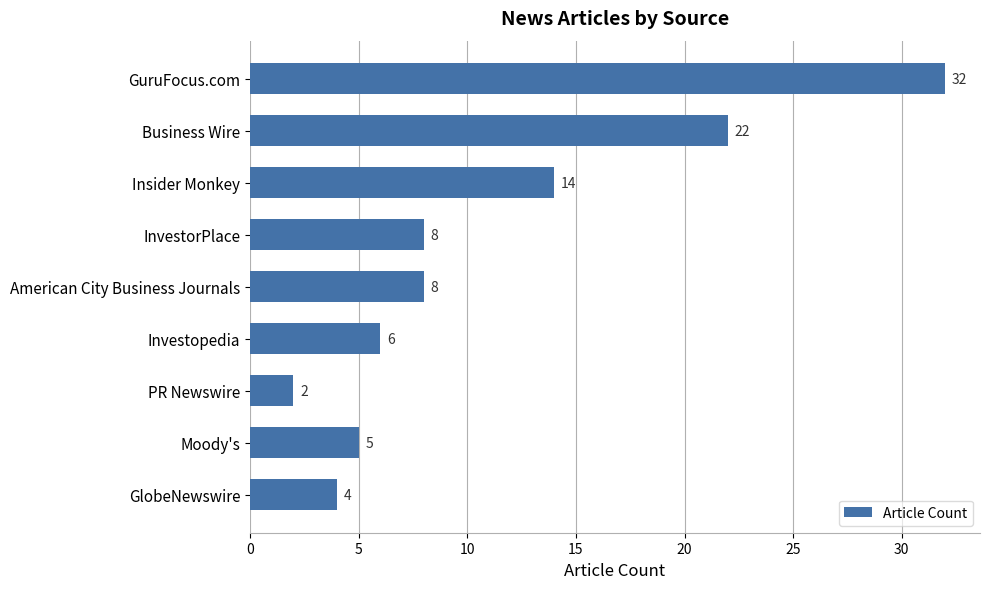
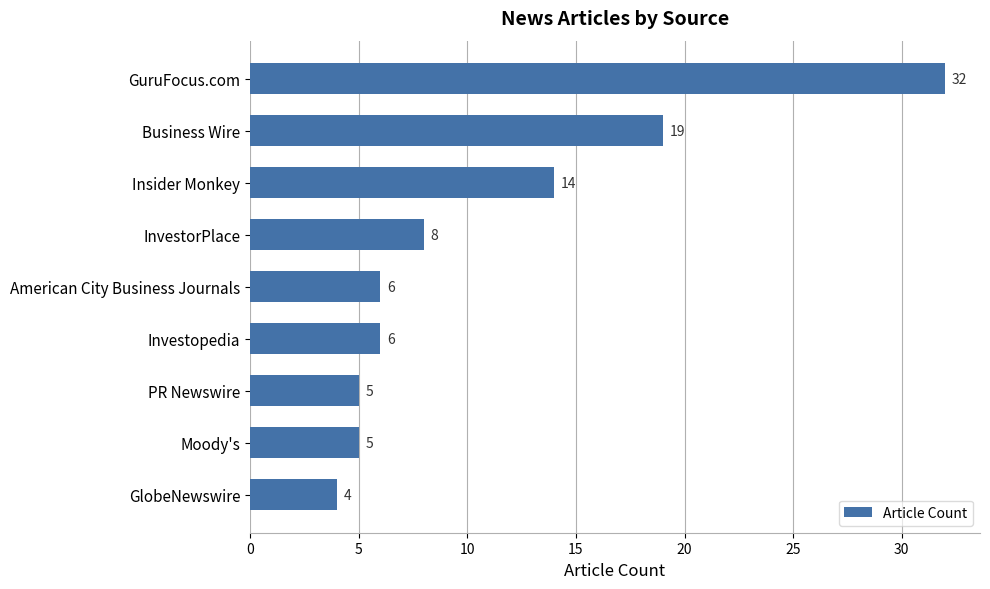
Business Wire: 22 -> 19
American City Business Journals: 8 -> 6
PR Newswire: 2 -> 5
